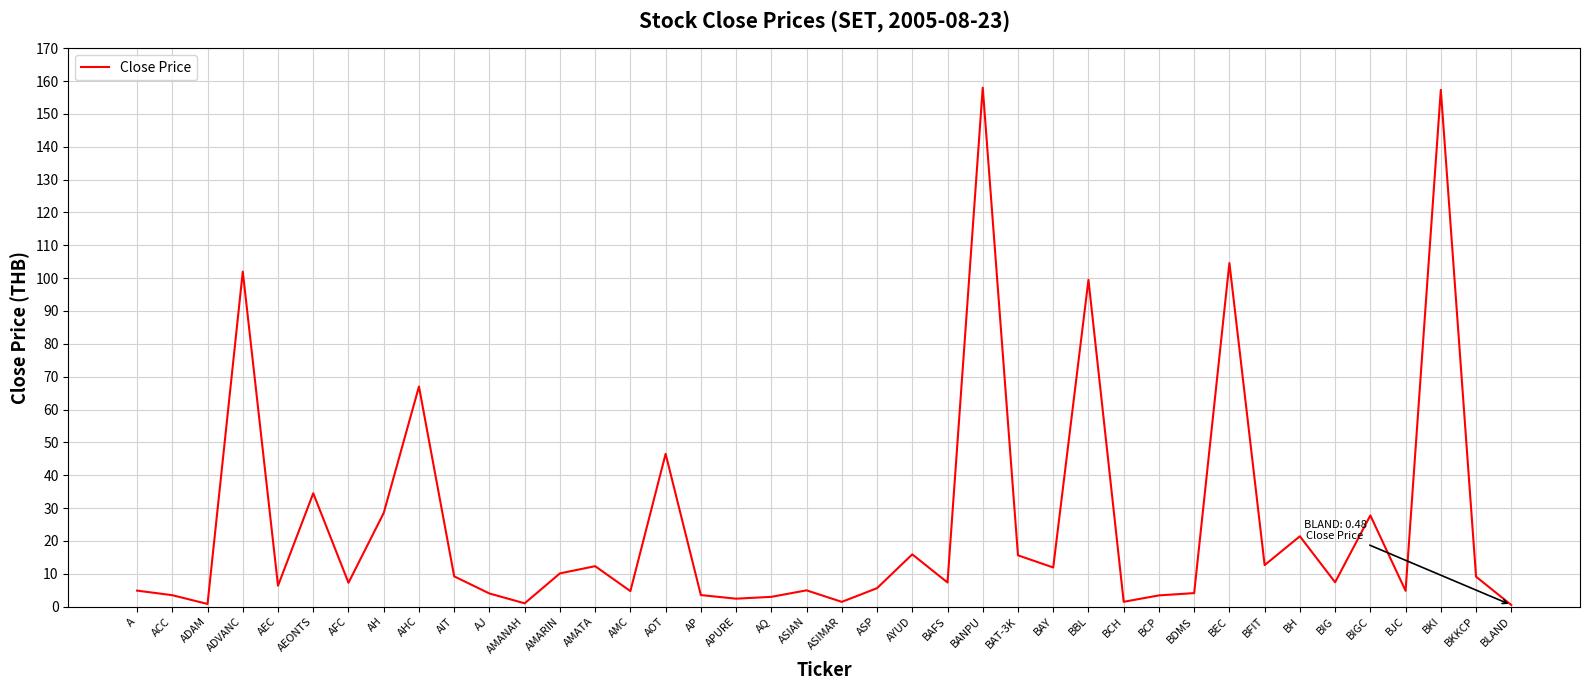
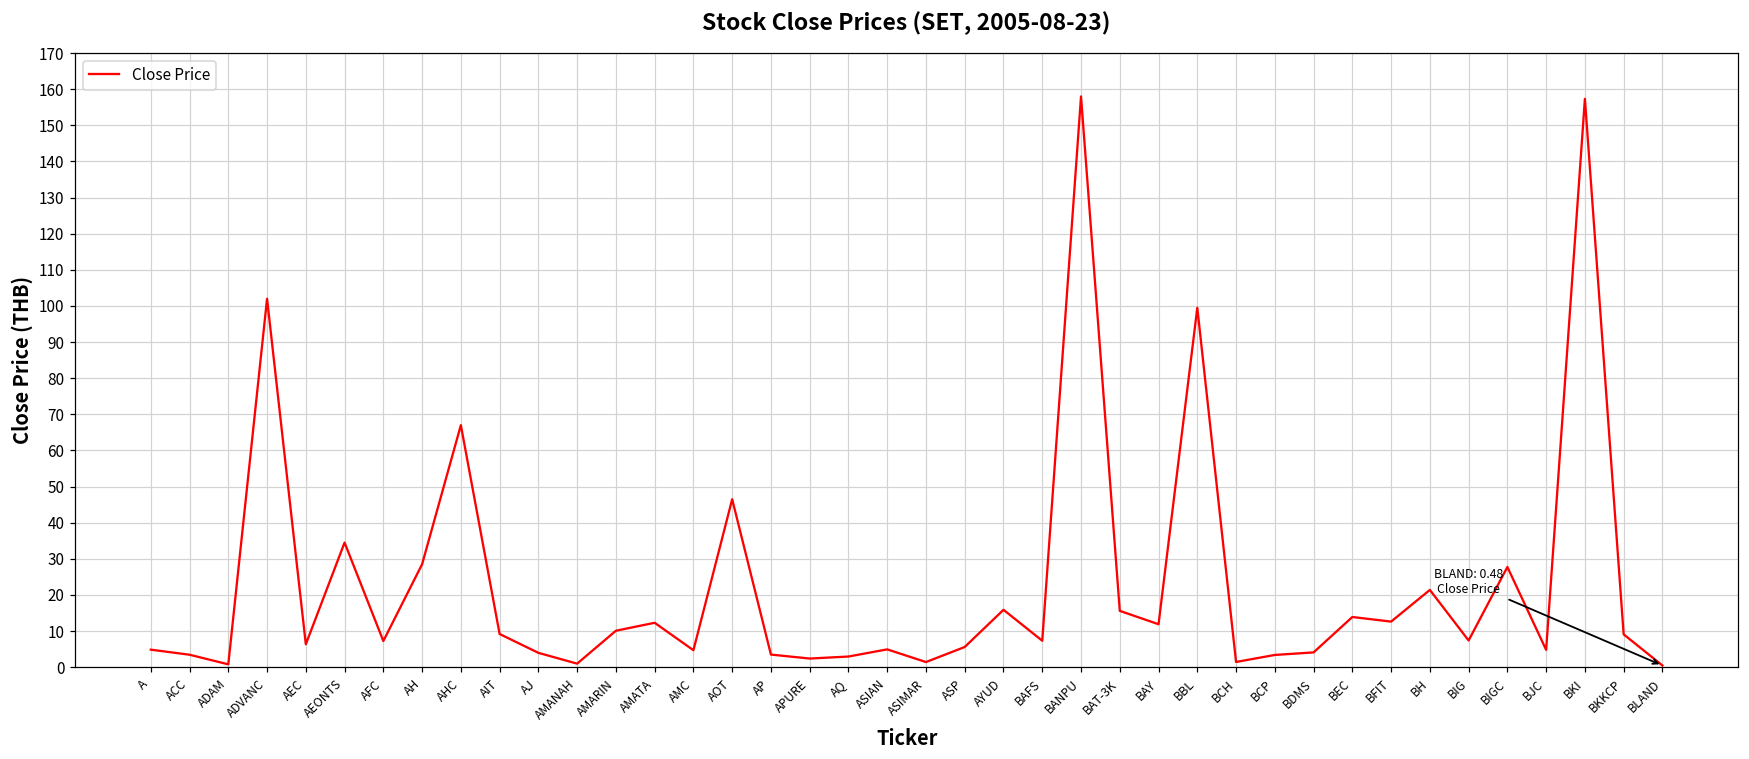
BEC: 105 -> 14
